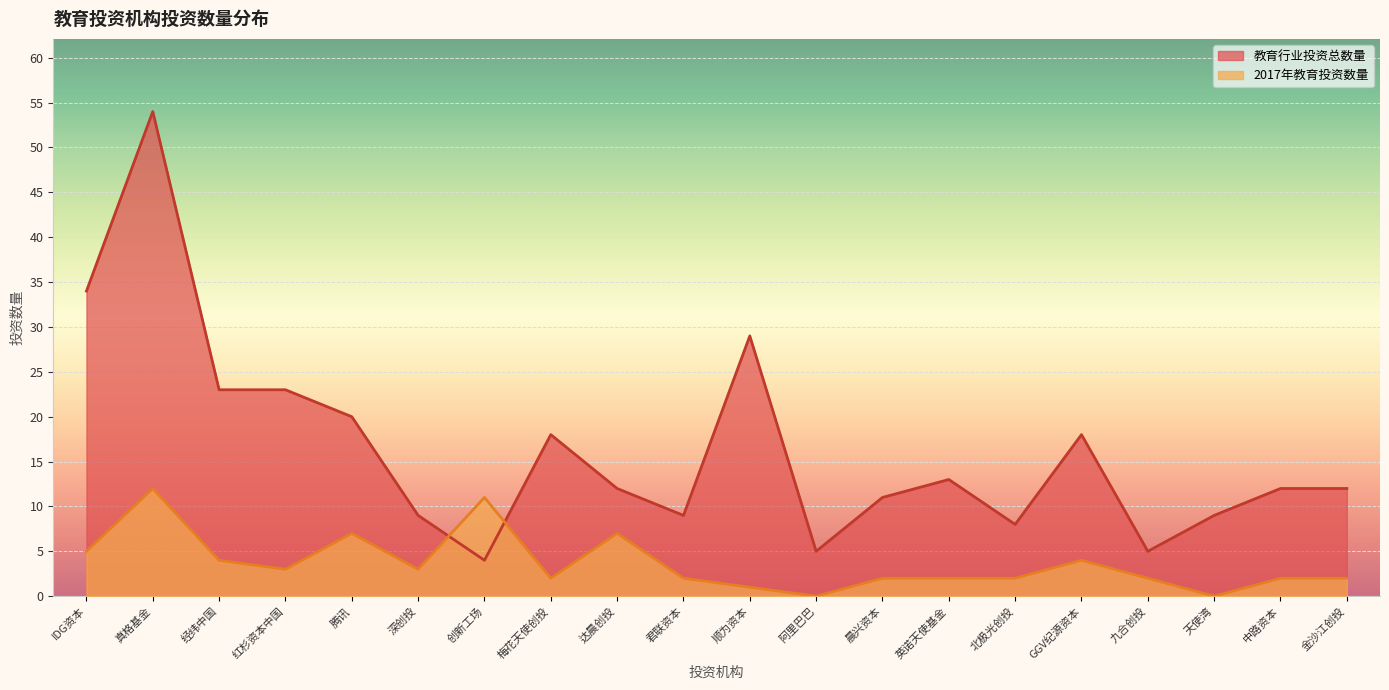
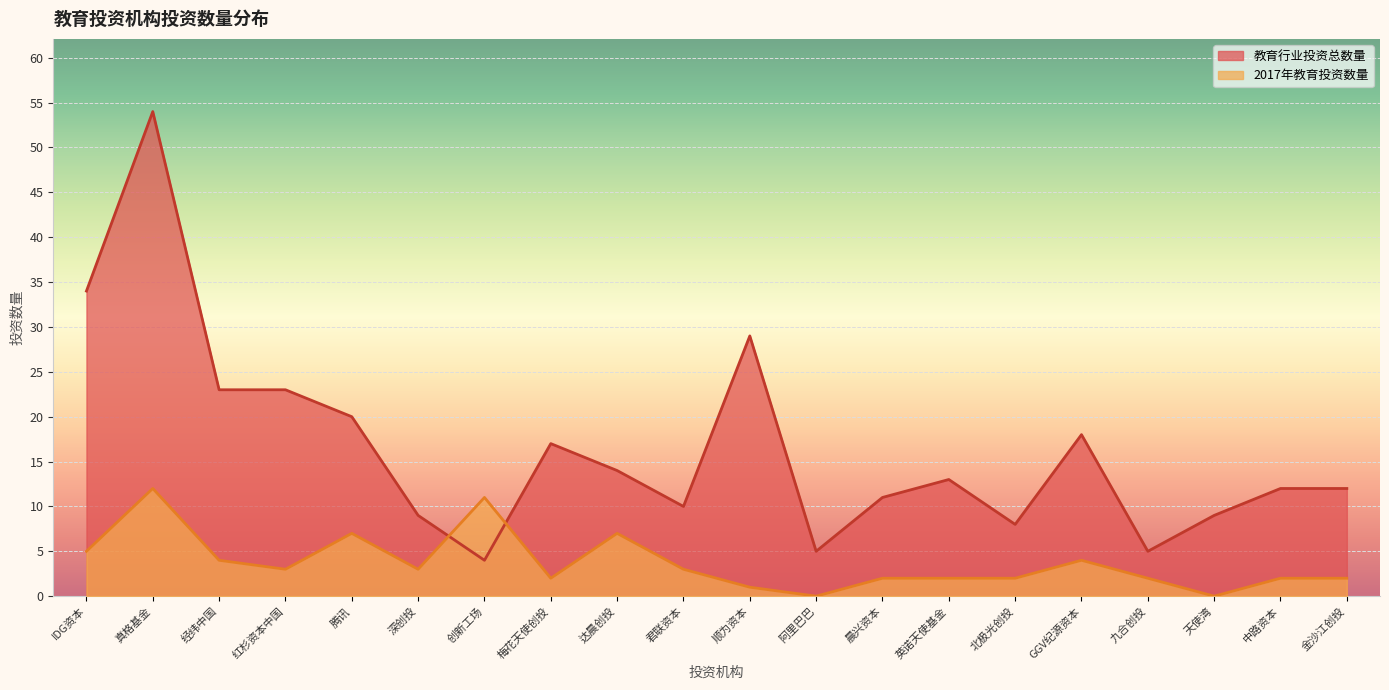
教育行业投资总数量, 梅花天使创投: 18 -> 17
教育行业投资总数量, 达晨创投: 12 -> 14
教育行业投资总数量, 君联资本: 9 -> 10
2017年教育投资数量, 君联资本: 2 -> 3
